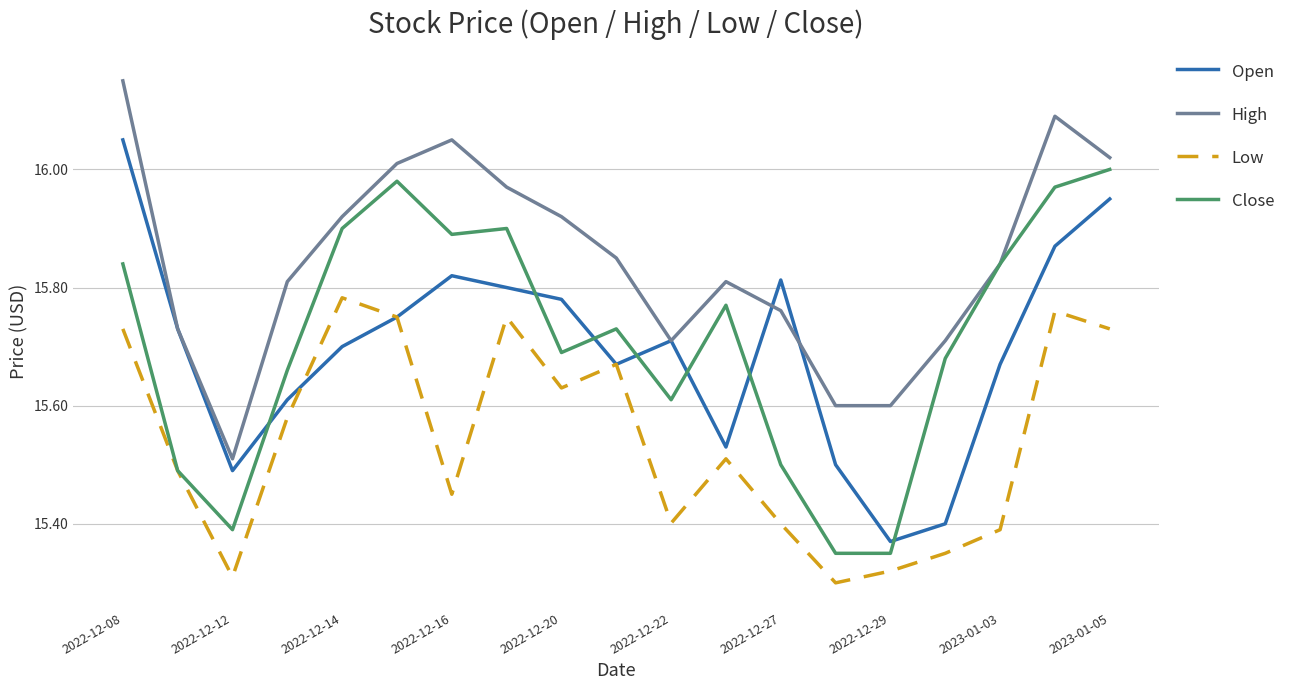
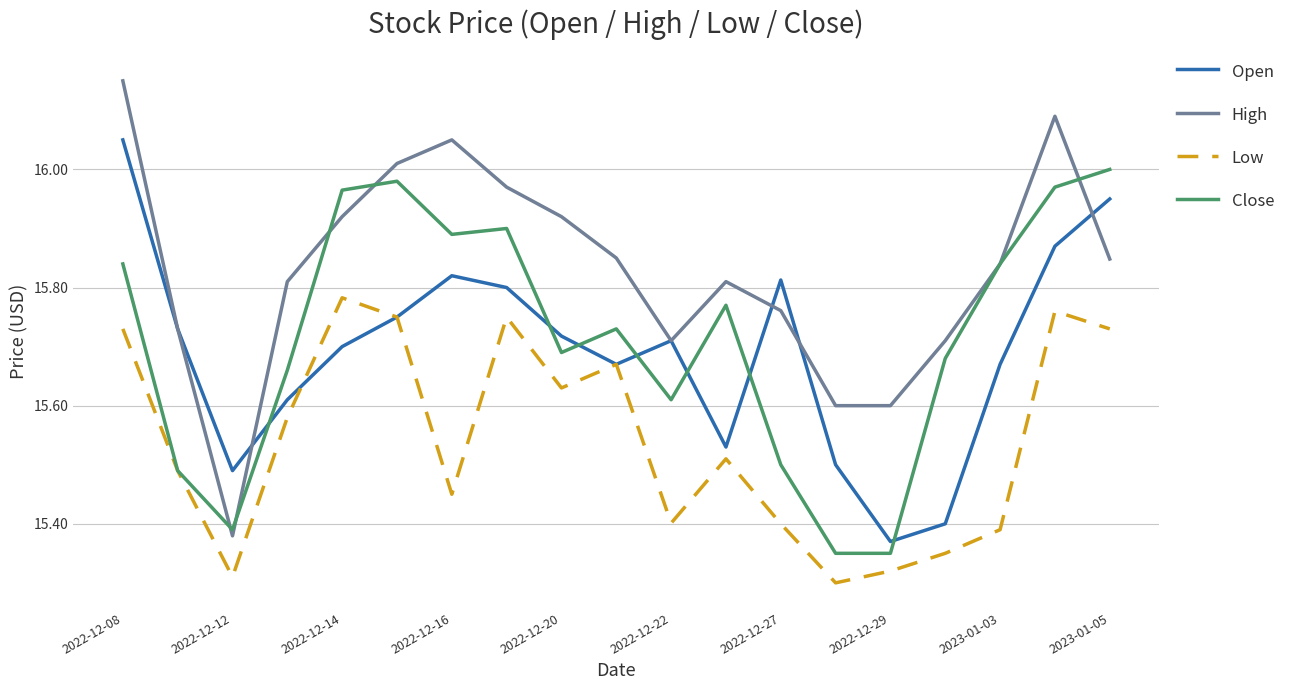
High, 2022-12-12: 15.51 -> 15.38
Close, 2022-12-14: 15.90 -> 15.96
Open, 2022-12-20: 15.78 -> 15.72
High, 2023-01-05: 16.02 -> 15.85
